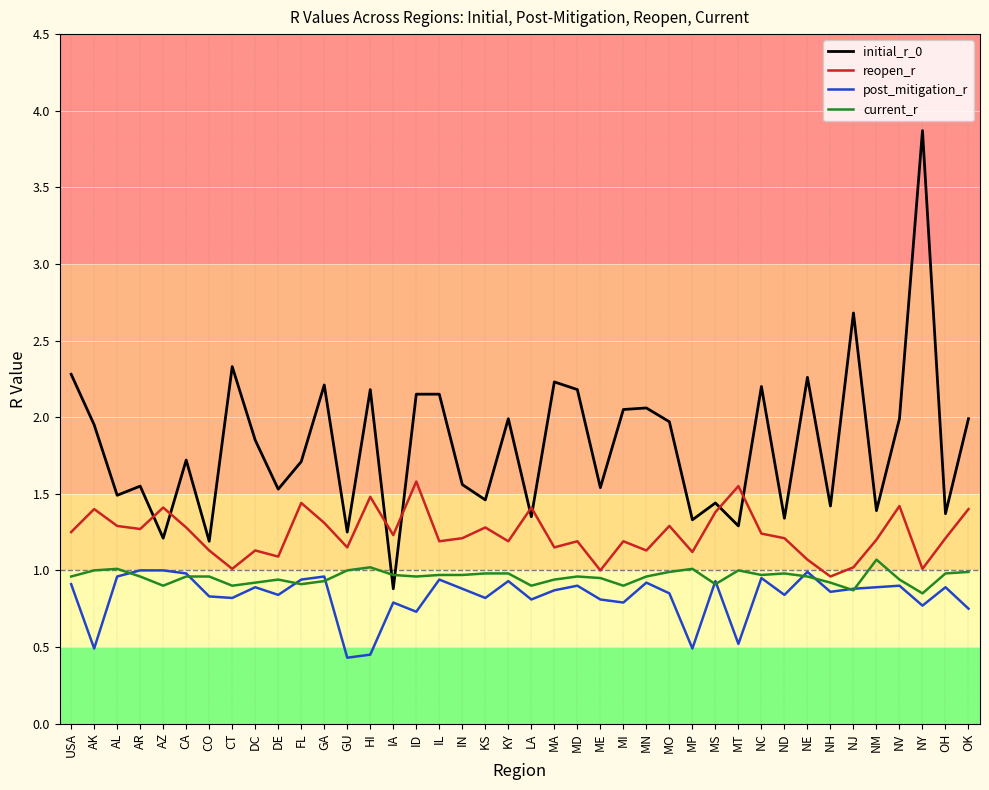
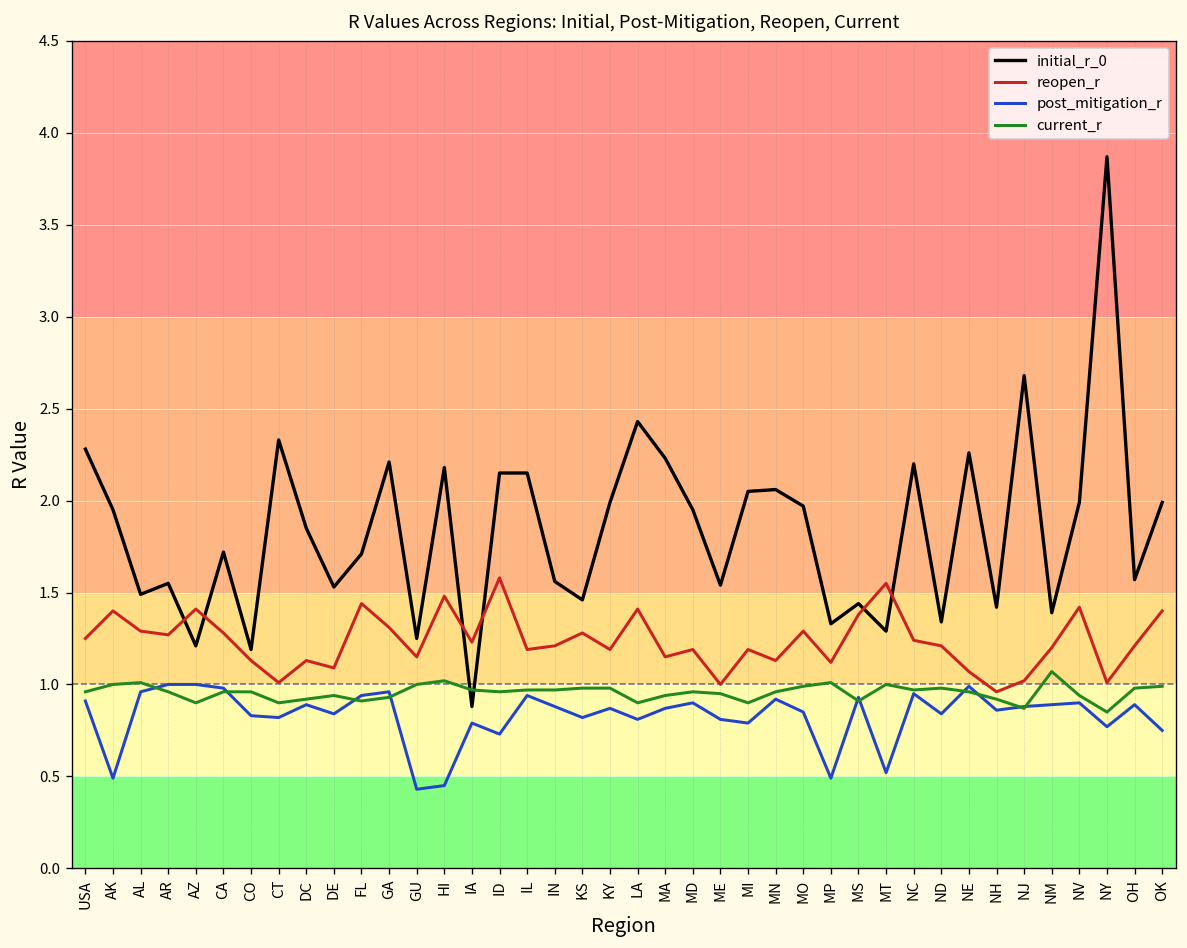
post_mitigation_r, KY: 0.93 -> 0.87
initial_r_0, LA: 1.35 -> 2.43
initial_r_0, MD: 2.18 -> 1.95
initial_r_0, OH: 1.37 -> 1.57
